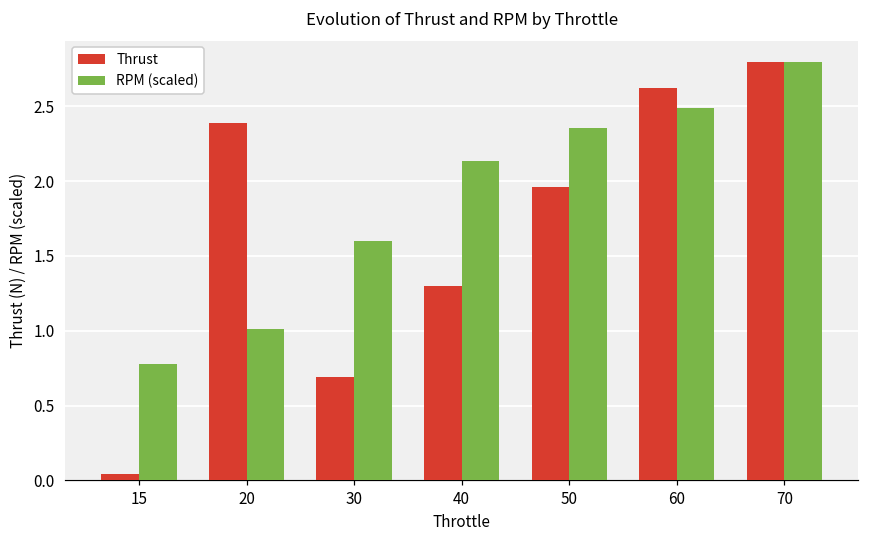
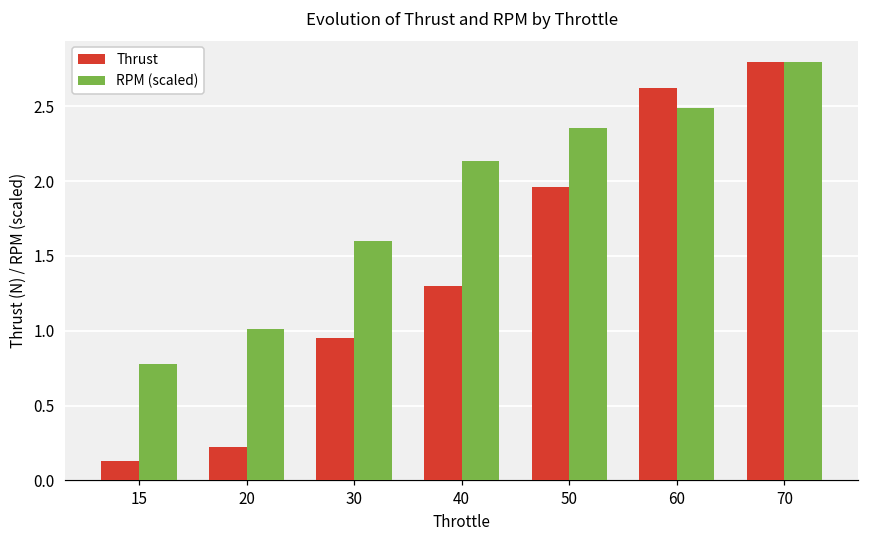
Thrust, 15: 0.04 -> 0.13
Thrust, 20: 2.39 -> 0.22
Thrust, 30: 0.69 -> 0.95
